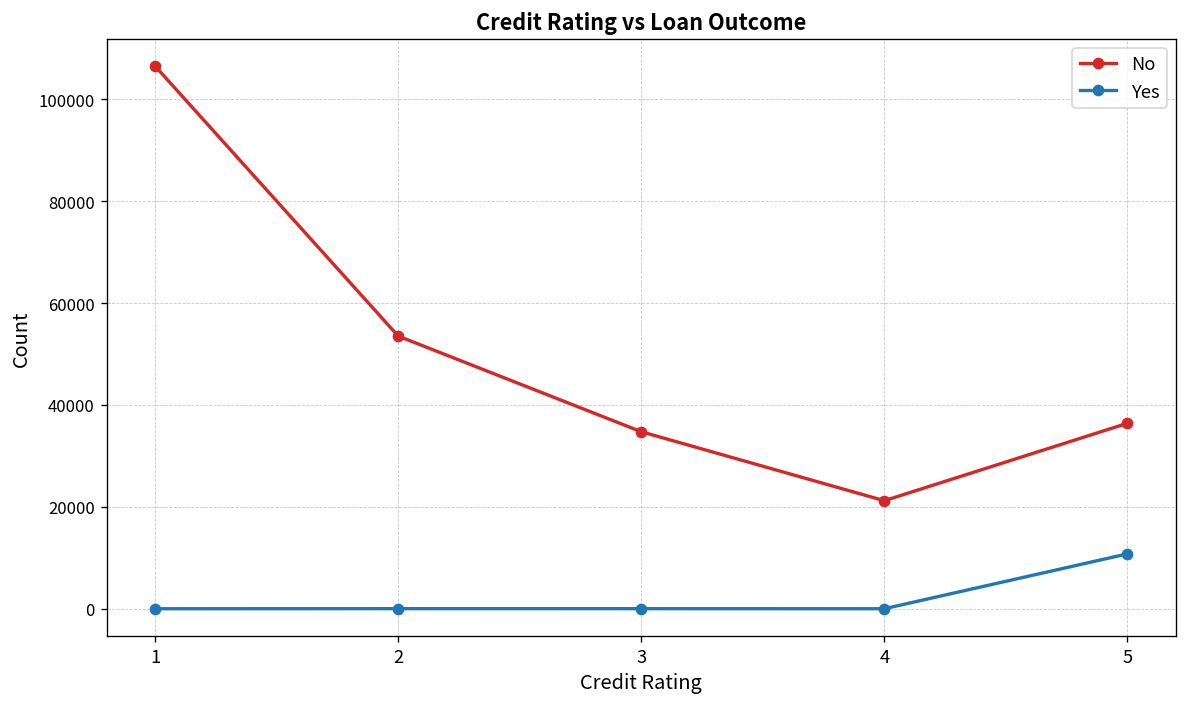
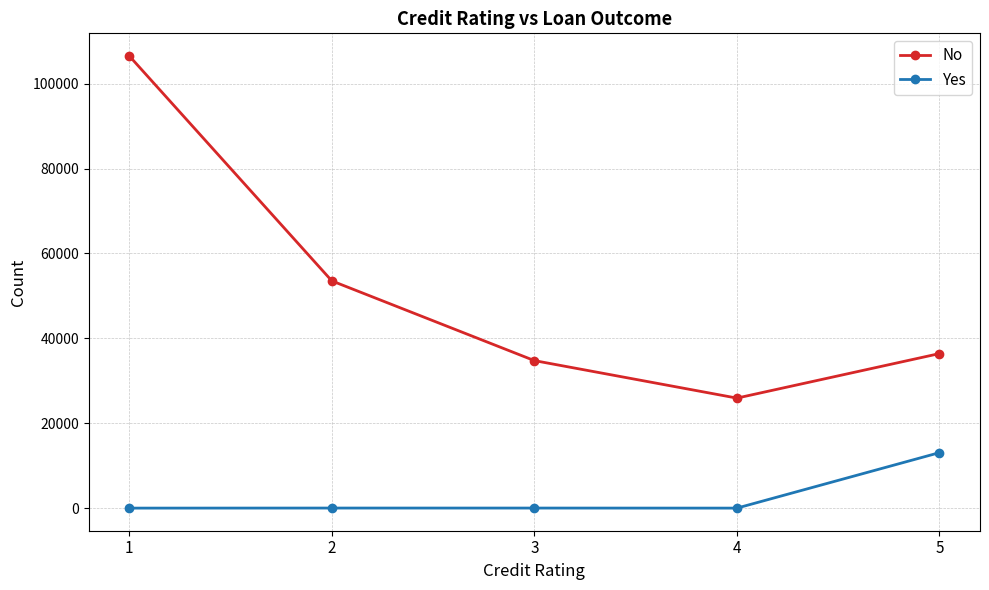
No, 4: 21000 -> 26000
Yes, 5: 11000 -> 13000
